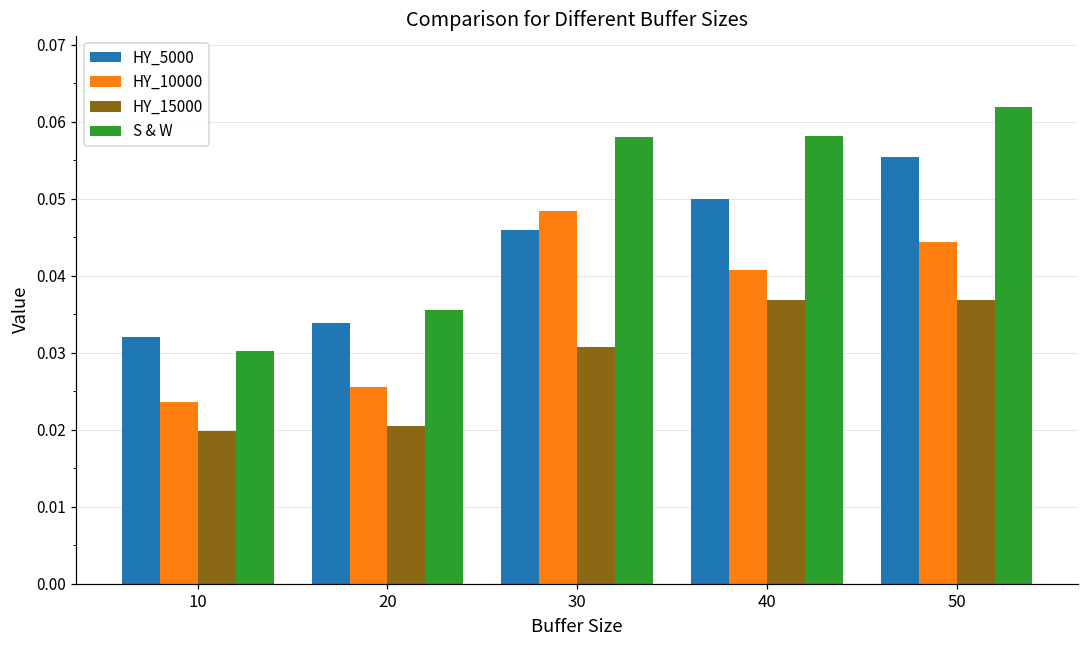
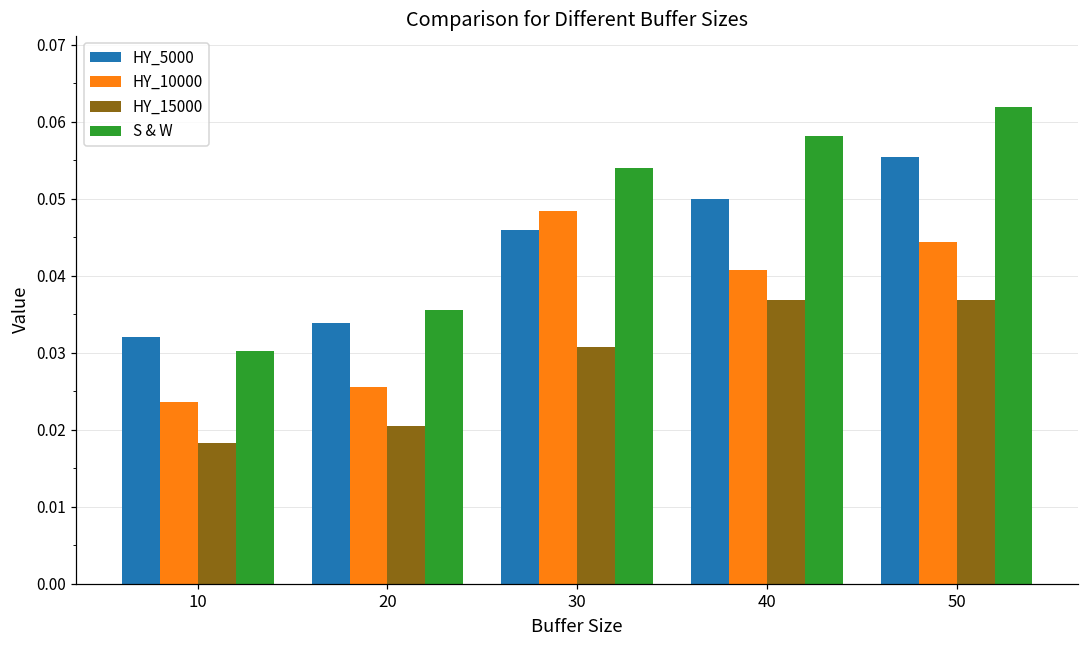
HY_15000, 10: 0.020 -> 0.018
S & W, 30: 0.058 -> 0.054
